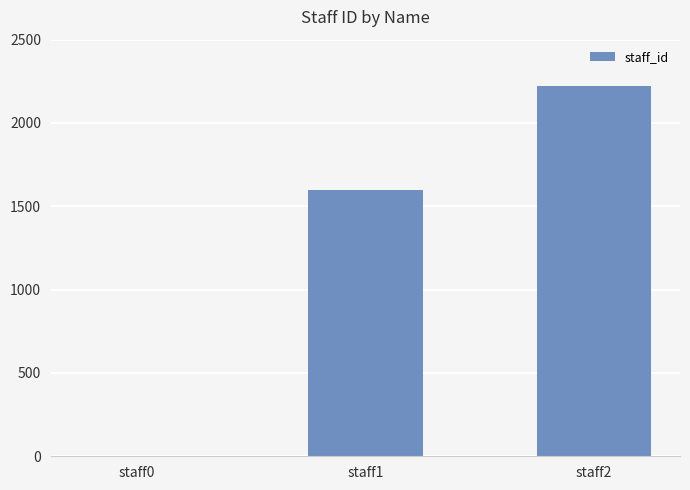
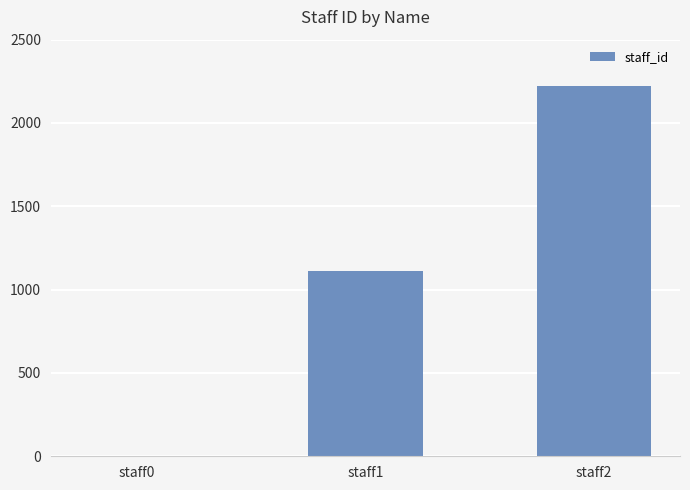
staff1: 1600 -> 1110
